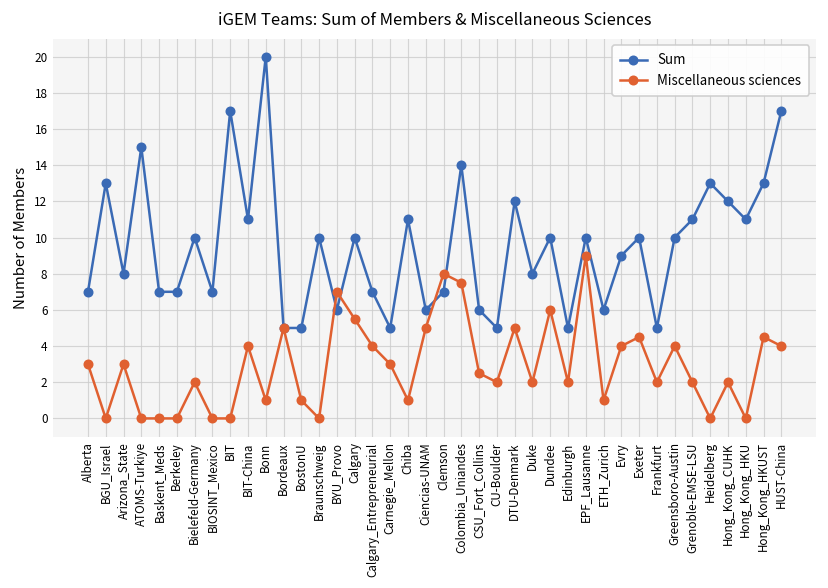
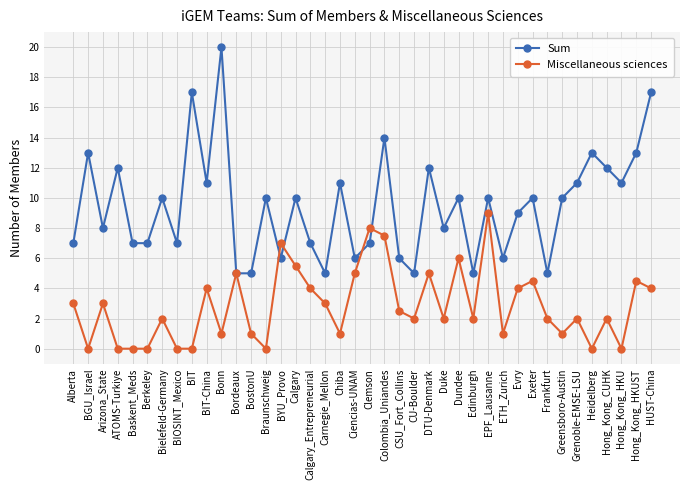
Sum, ATOMS-Turkiye: 15 -> 12
Miscellaneous sciences, Greensboro-Austin: 4 -> 1
